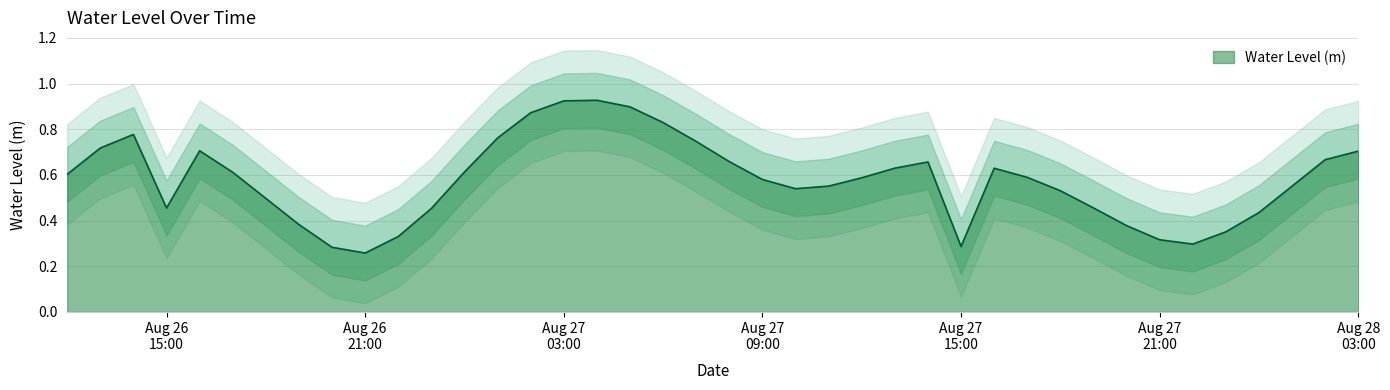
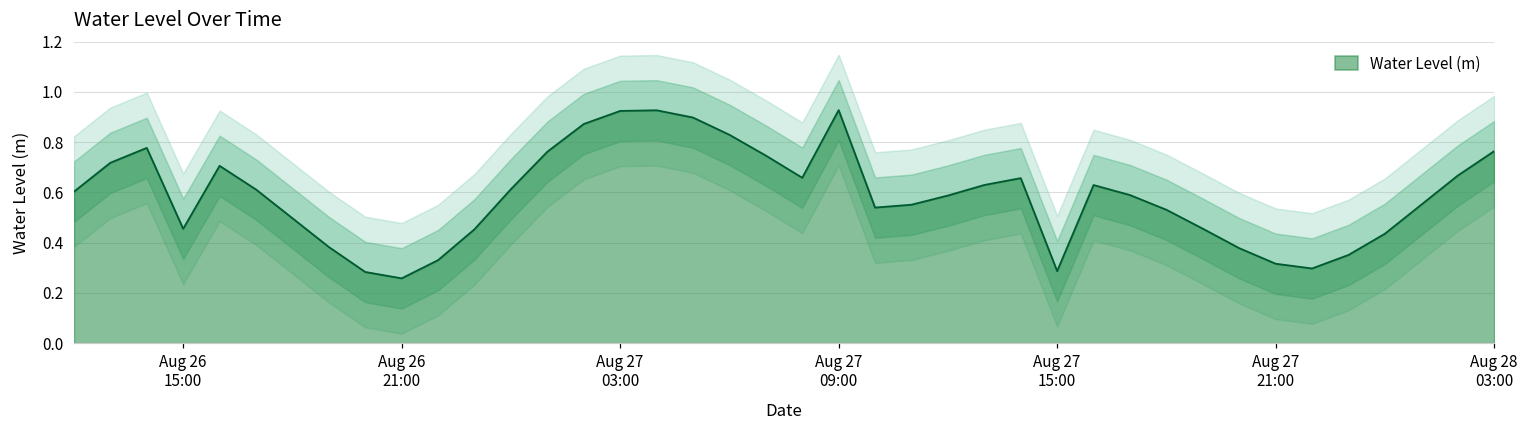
Water Level (m), Aug 27 09:00: 0.58 -> 0.93
Water Level (m), Aug 28 03:00: 0.70 -> 0.76
